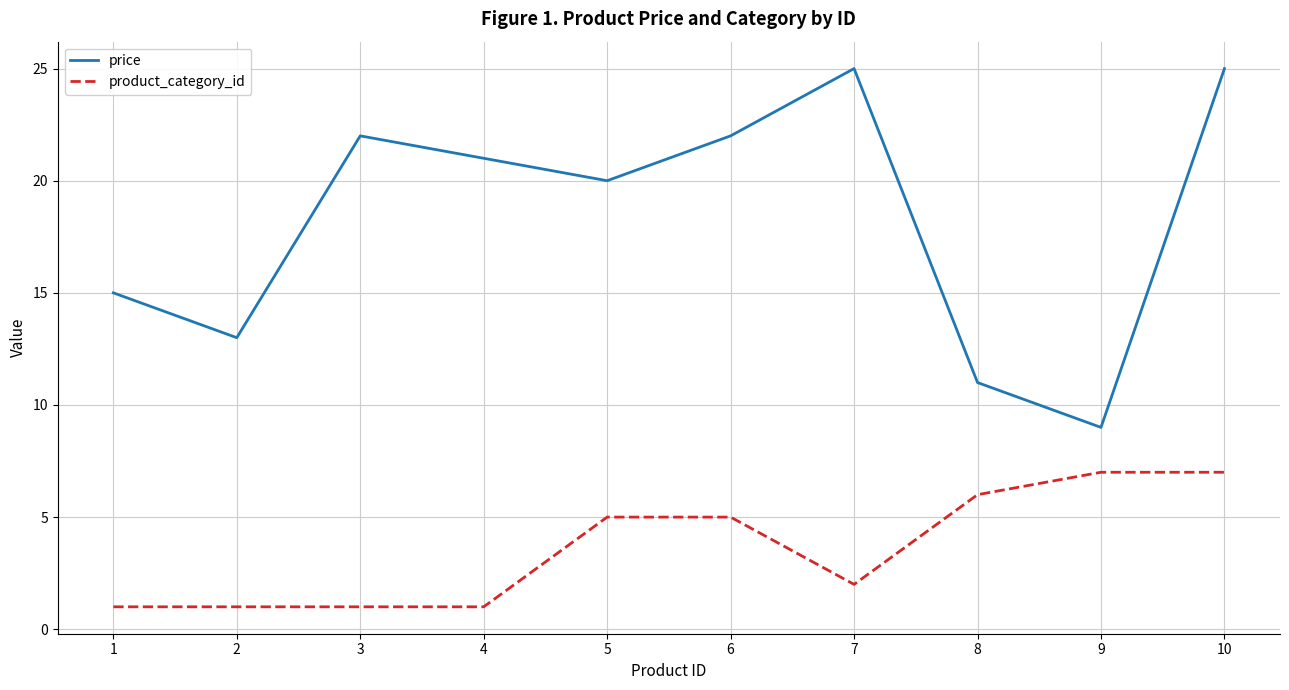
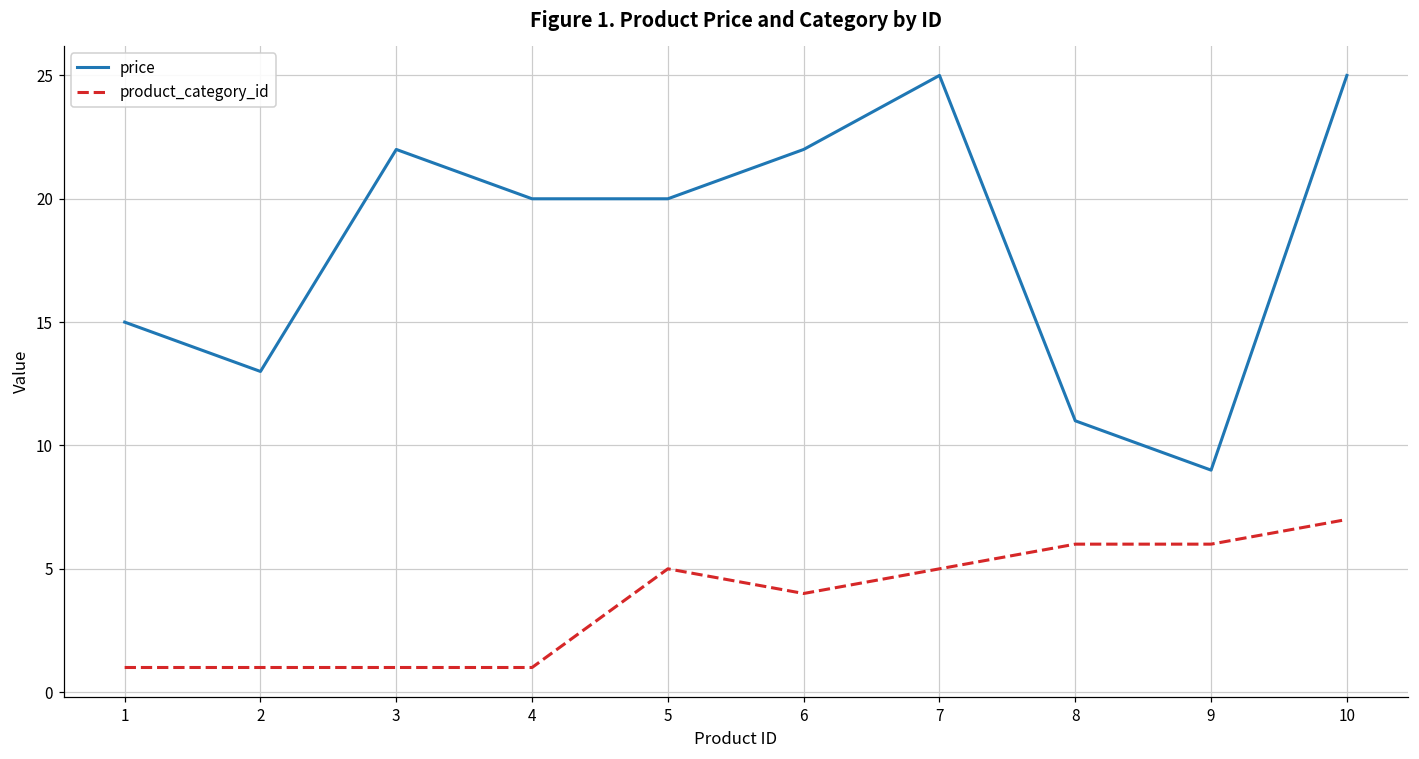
price, 4: 21 -> 20
product_category_id, 6: 5 -> 4
product_category_id, 7: 2 -> 5
product_category_id, 9: 7 -> 6
